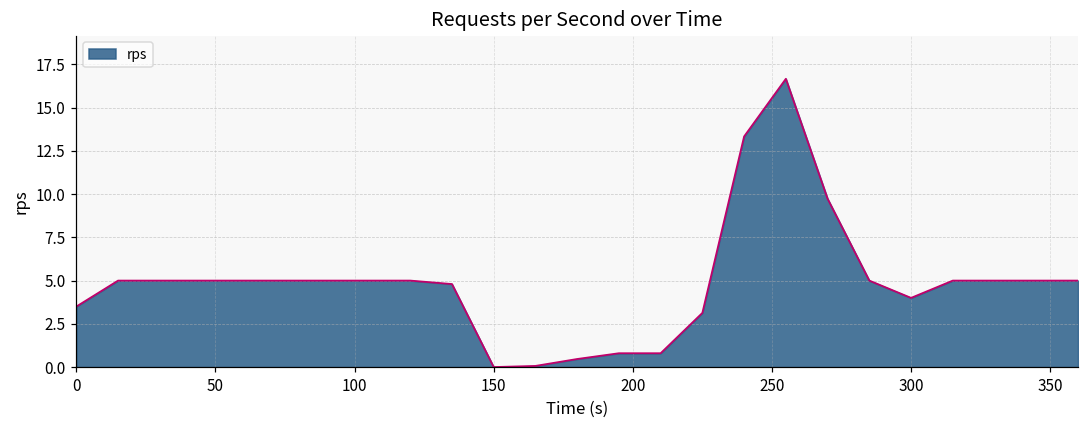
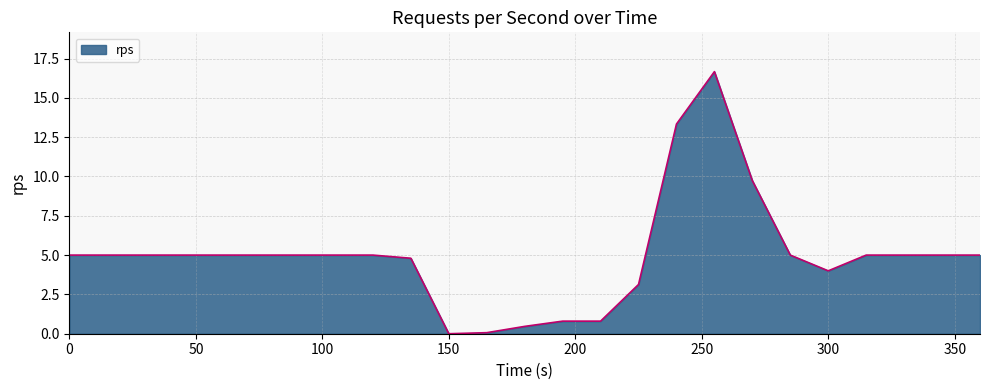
0: 3.5 -> 5.0
